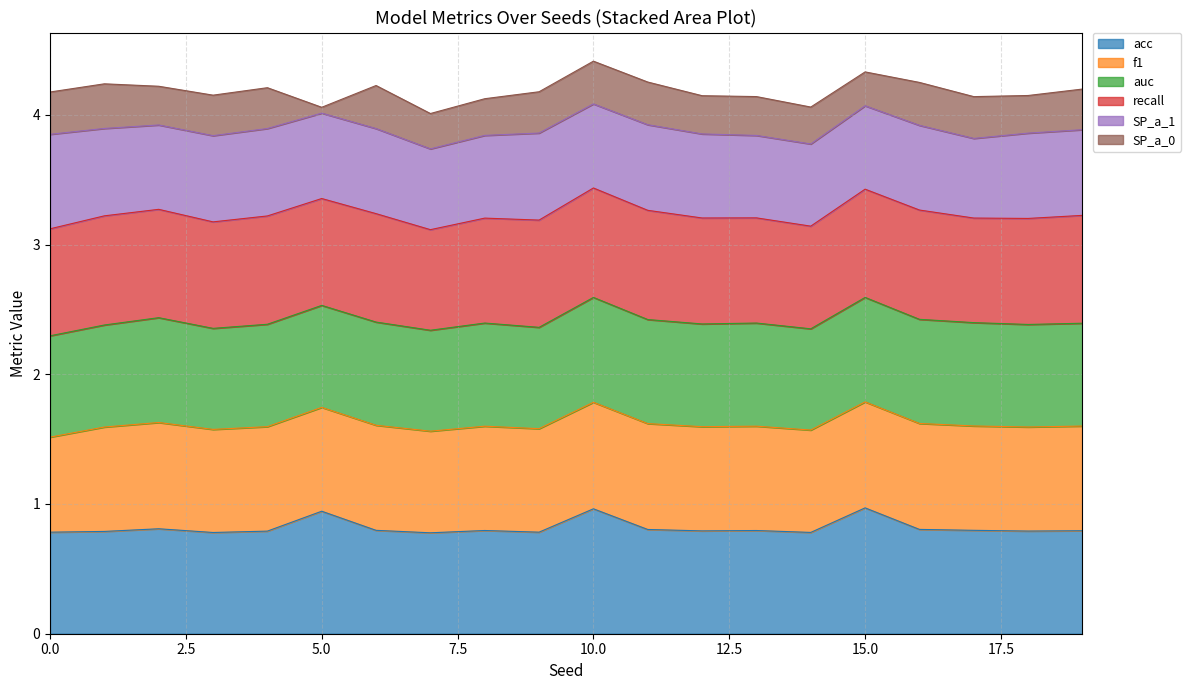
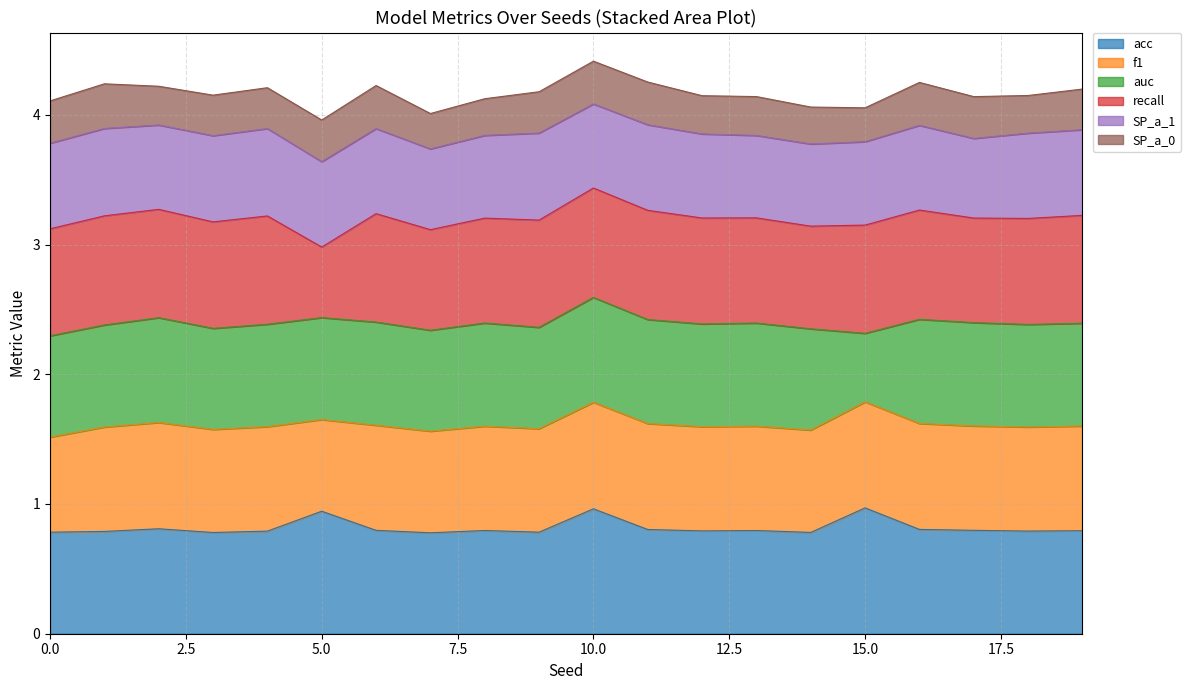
SP_a_1, 0.0: 0.73 -> 0.66
f1, 5.0: 0.80 -> 0.71
recall, 5.0: 0.82 -> 0.54
SP_a_0, 5.0: 0.04 -> 0.32
auc, 15.0: 0.81 -> 0.53
